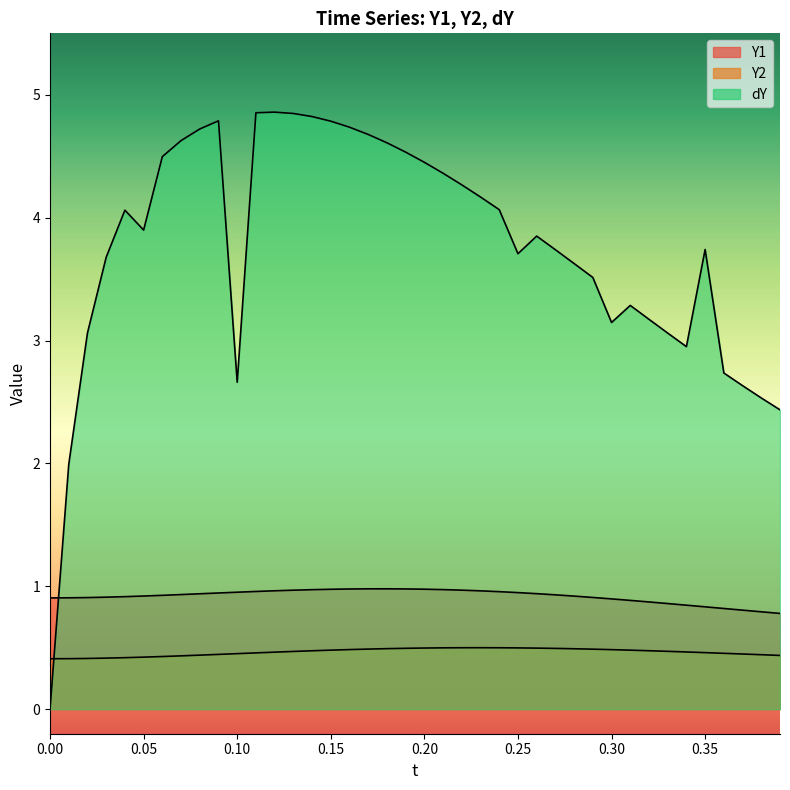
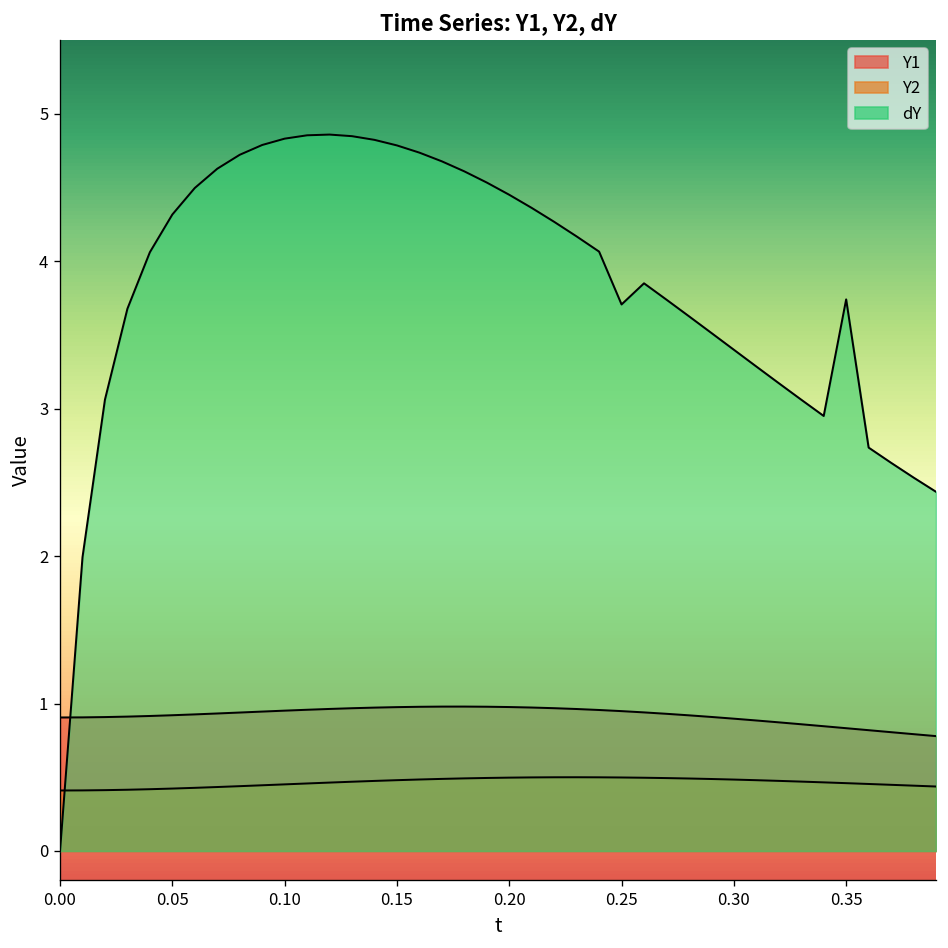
dY, 0.05: 3.90 -> 4.32
dY, 0.10: 2.66 -> 4.83
dY, 0.30: 3.15 -> 3.40
